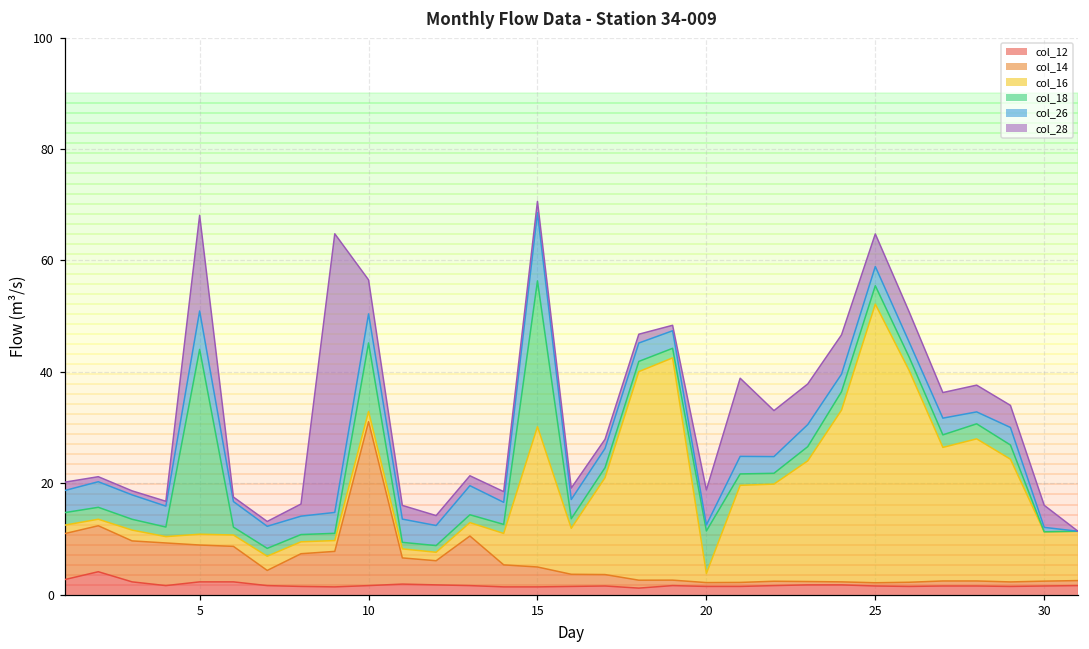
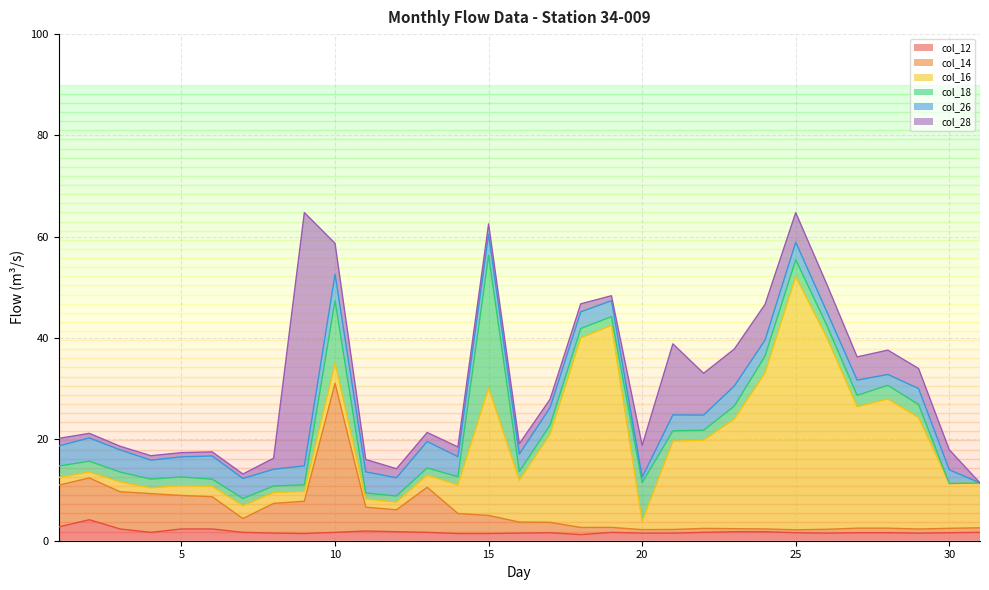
col_18, 5: 33 -> 2
col_26, 5: 7 -> 4
col_28, 5: 17 -> 1
col_16, 10: 2 -> 4
col_26, 15: 12 -> 4
col_26, 30: 1 -> 3
